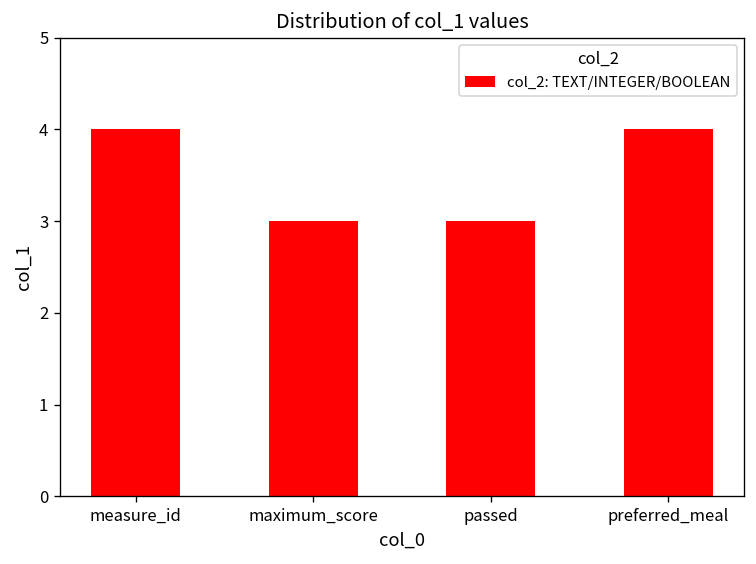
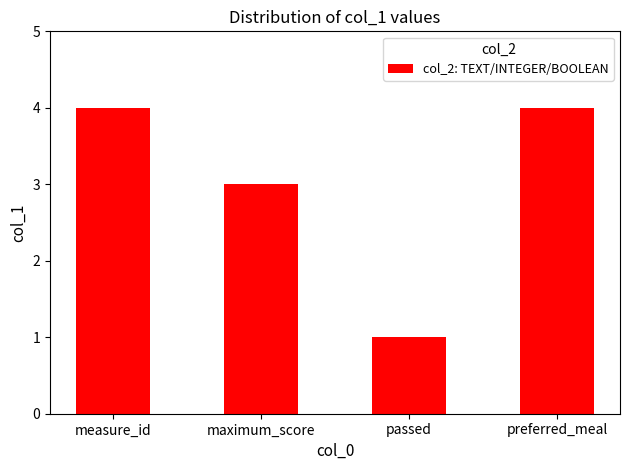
passed: 3 -> 1
